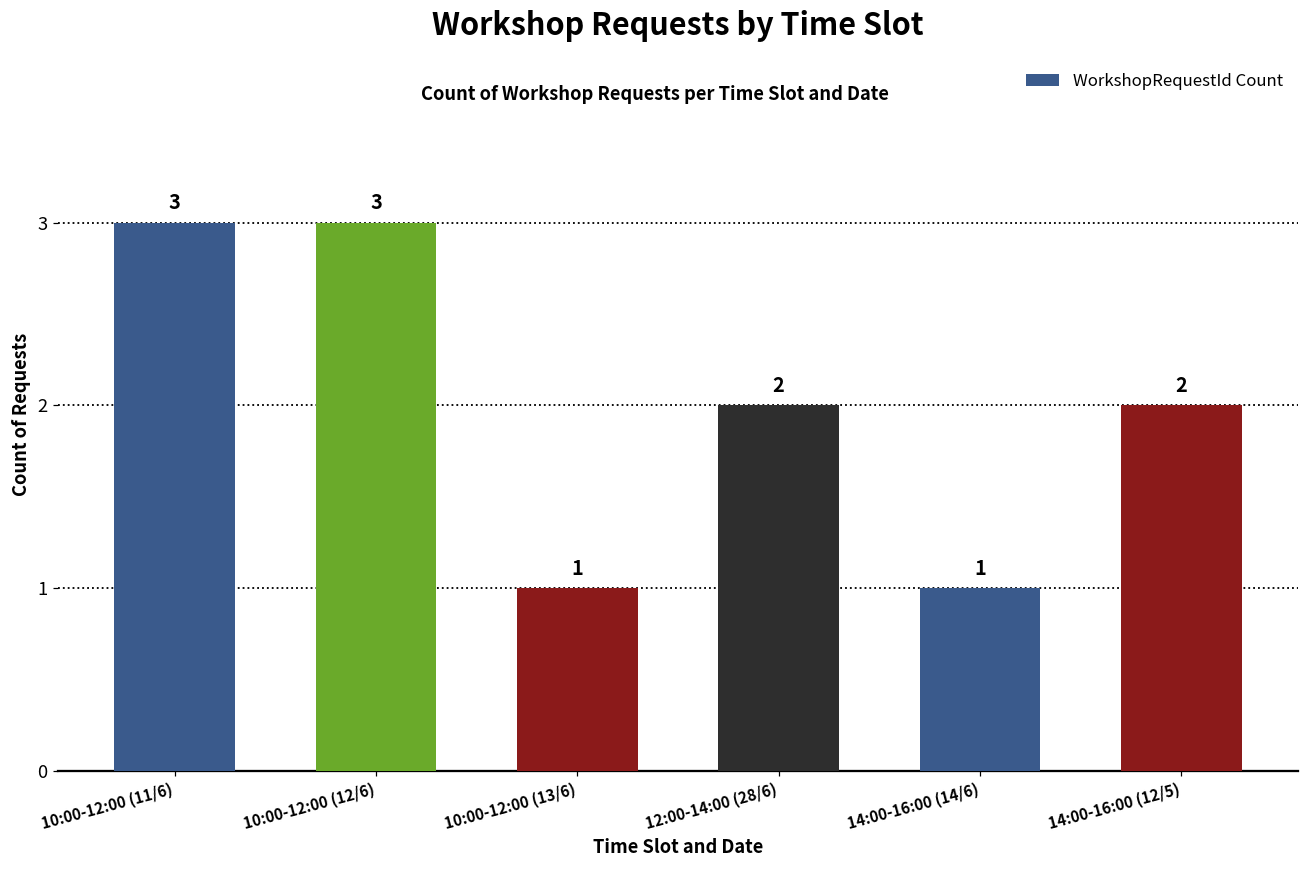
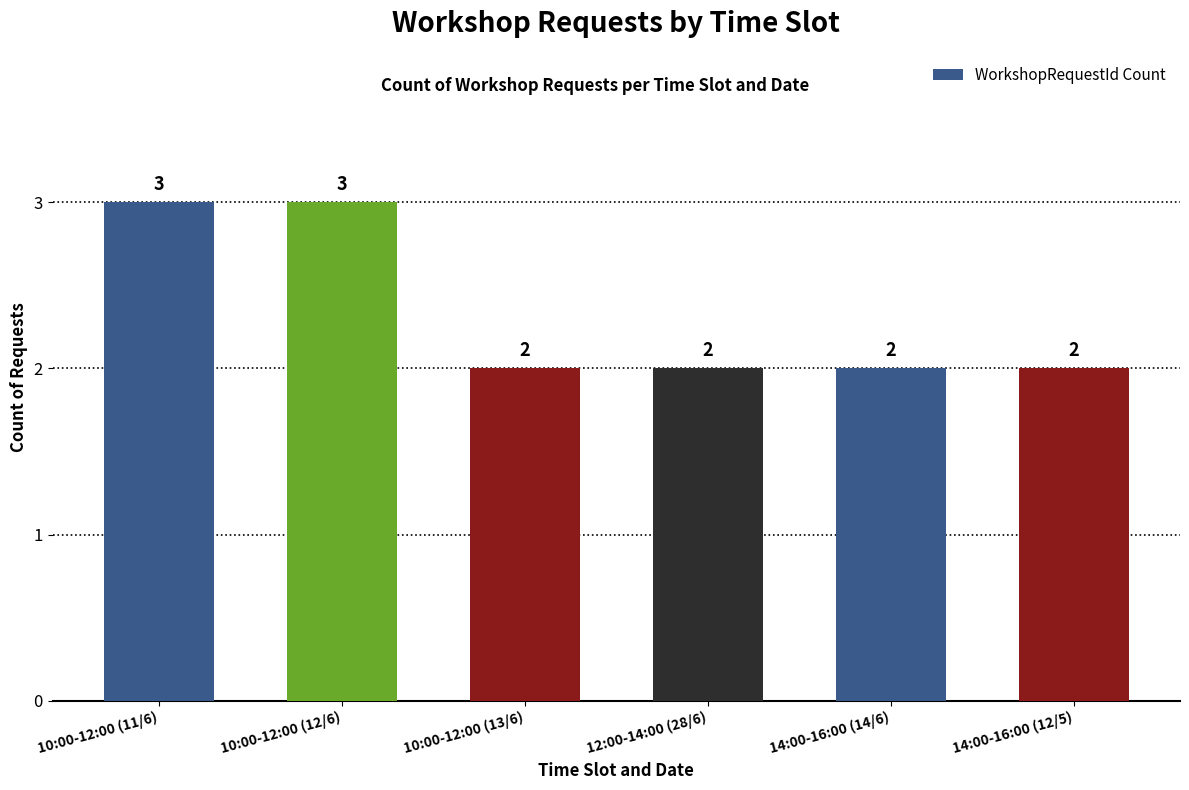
10:00-12:00 (13/6): 1 -> 2
14:00-16:00 (14/6): 1 -> 2
